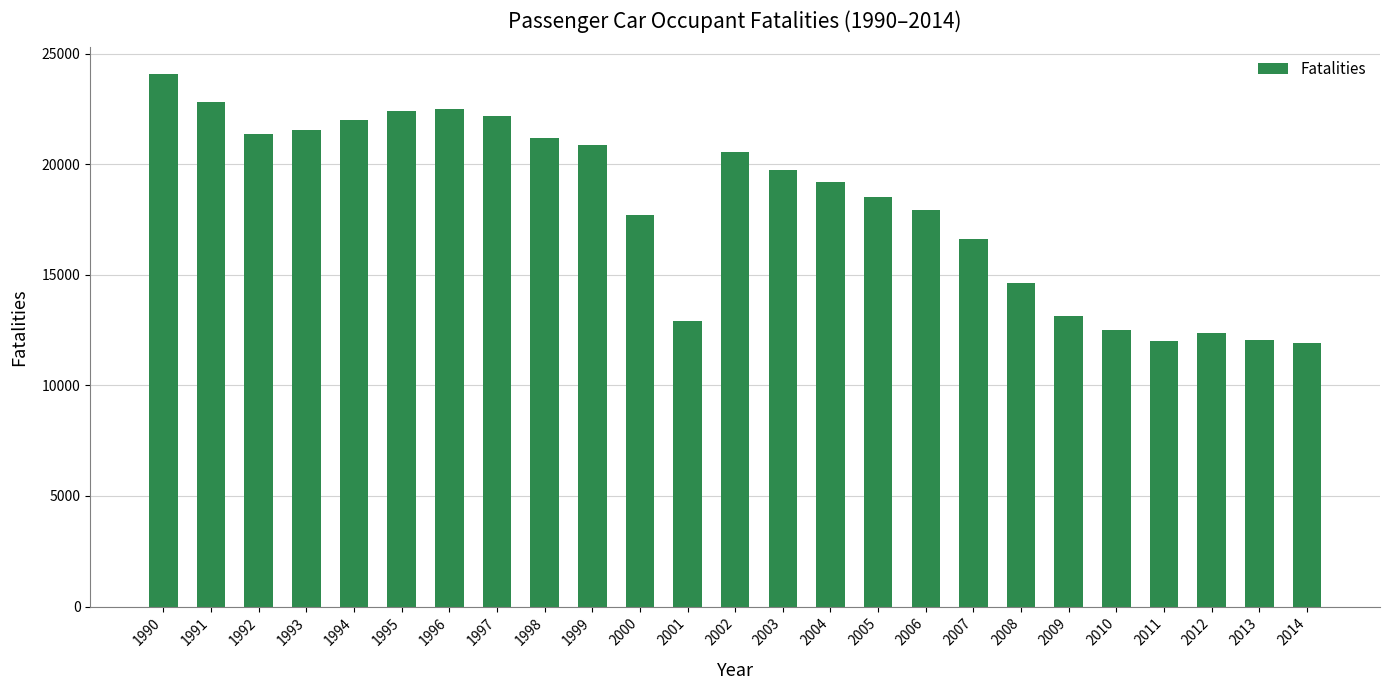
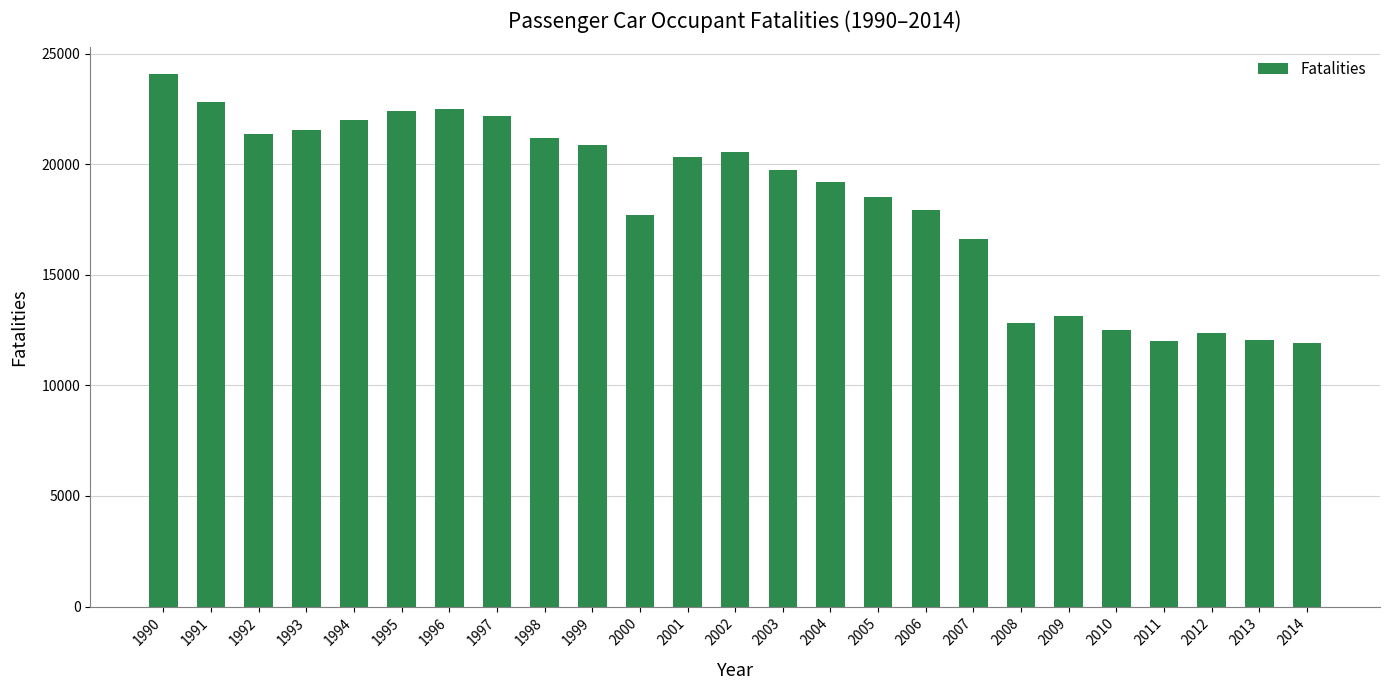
2001: 12900 -> 20300
2008: 14600 -> 12800
